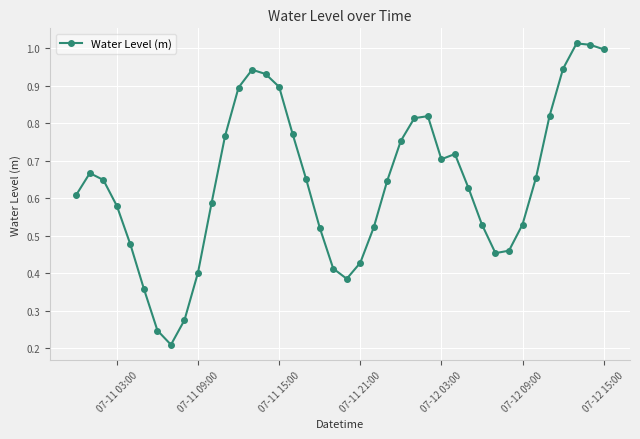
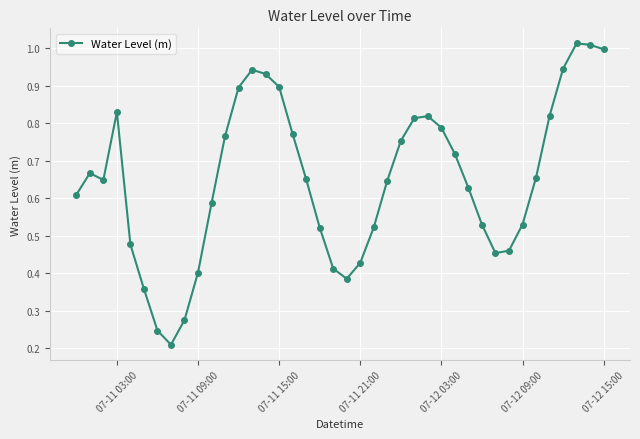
07-11 03:00: 0.58 -> 0.83
07-12 03:00: 0.70 -> 0.79
